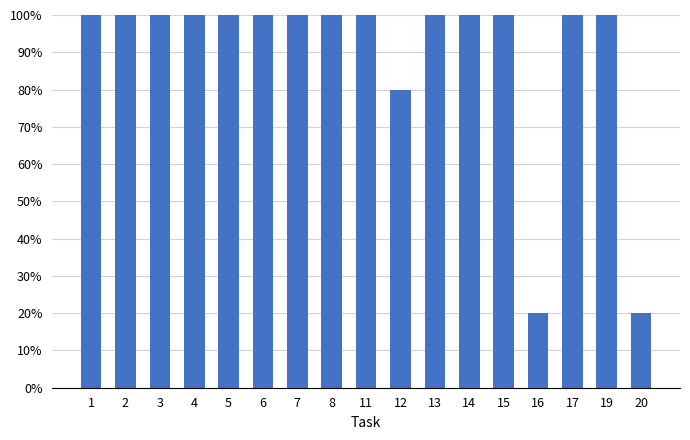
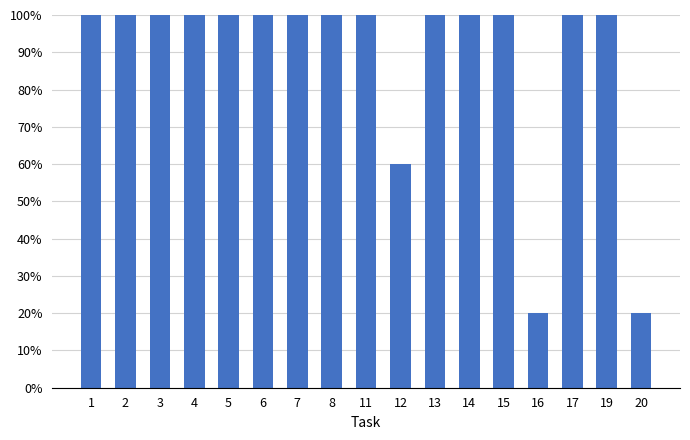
12: 80% -> 60%
